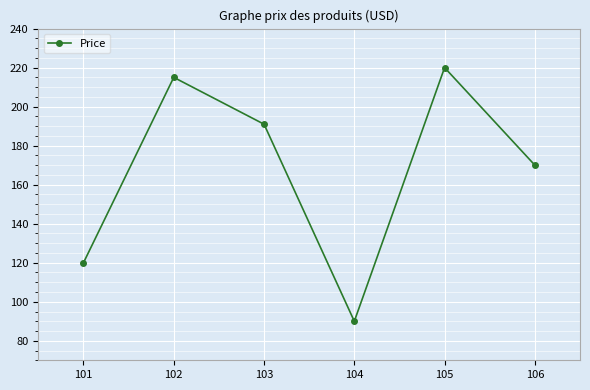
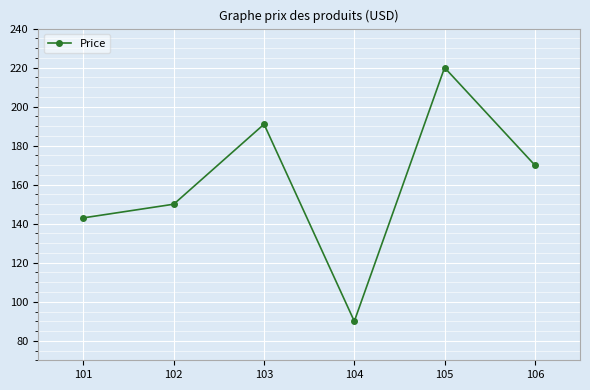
101: 120 -> 143
102: 215 -> 150
